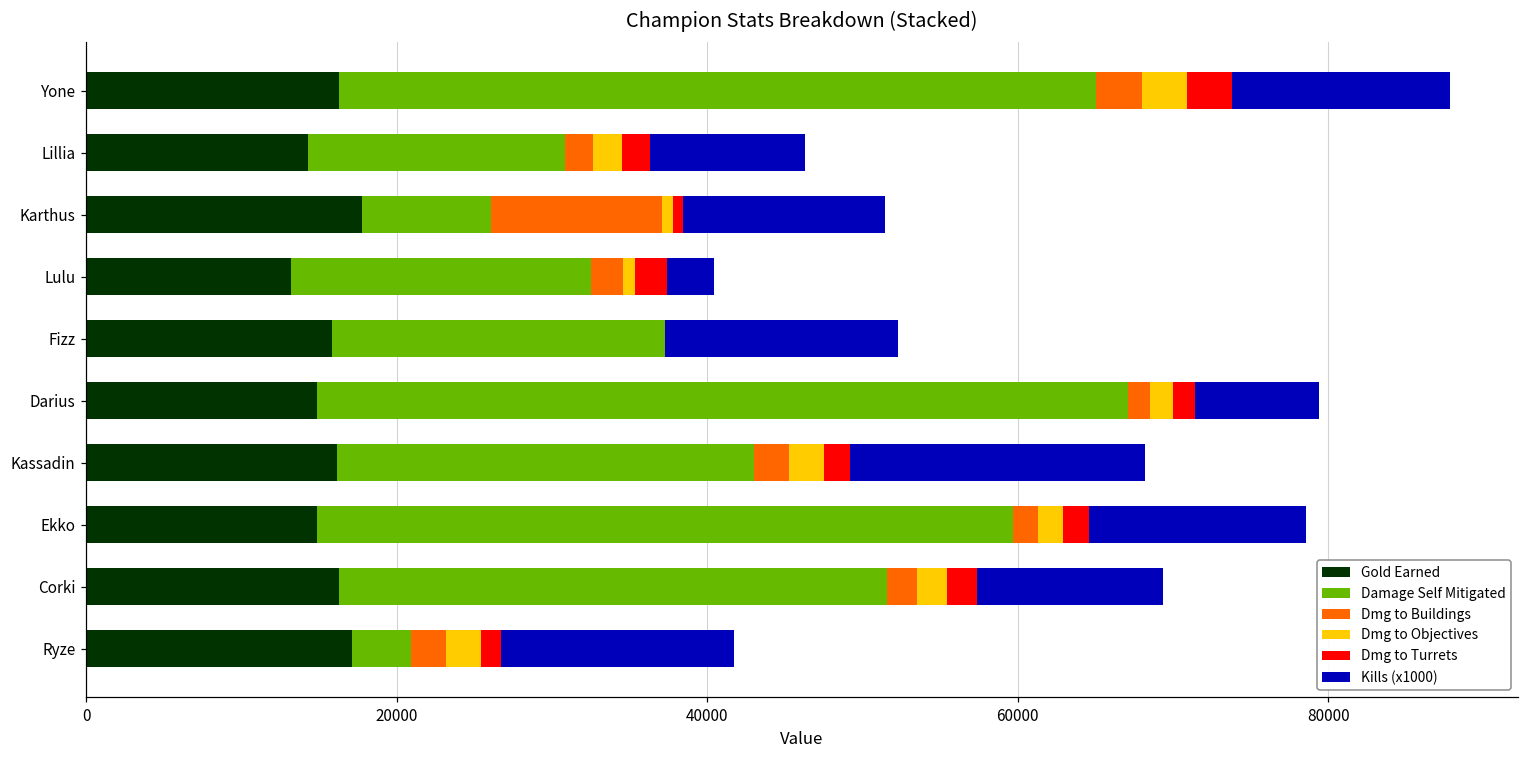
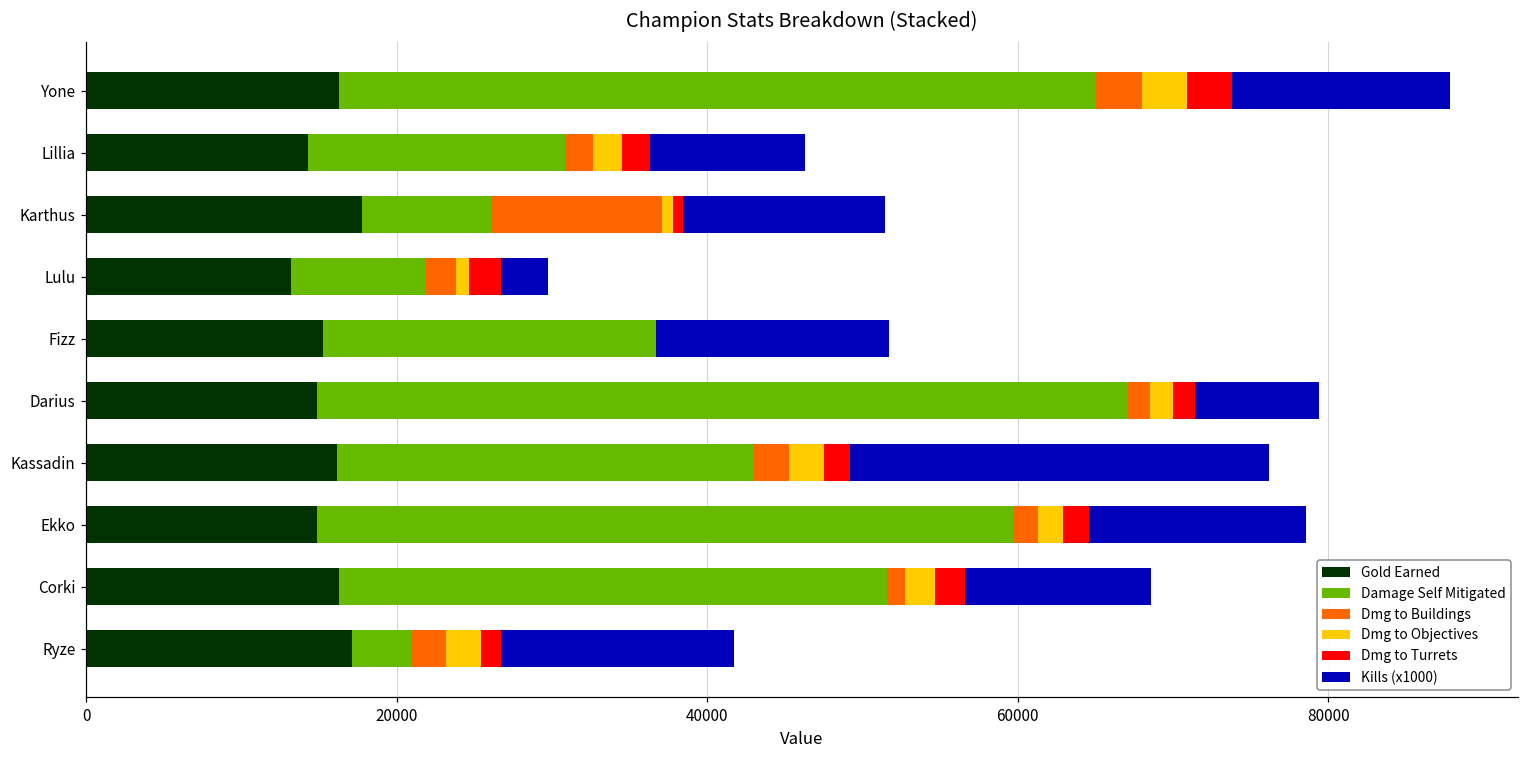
Damage Self Mitigated, Lulu: 19300 -> 8600
Gold Earned, Fizz: 15900 -> 15200
Kills (x1000), Kassadin: 19000 -> 27000
Dmg to Buildings, Corki: 1900 -> 1200
